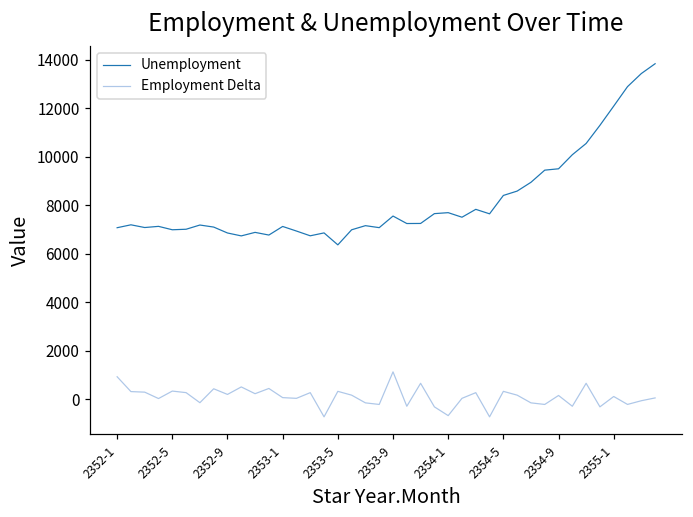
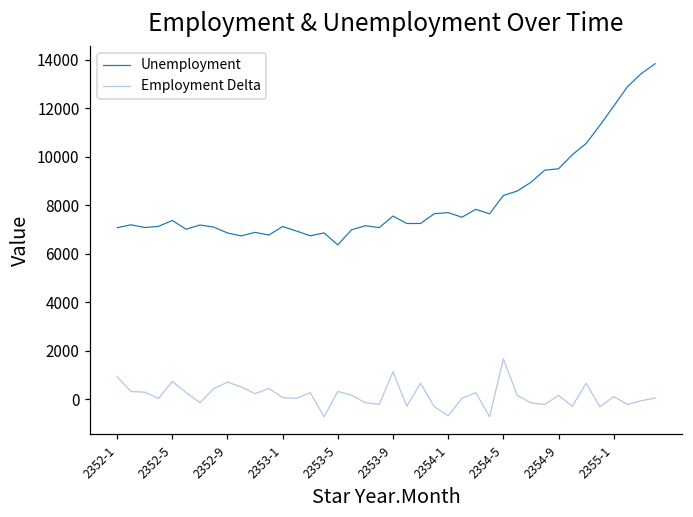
Unemployment, 2352-5: 7000 -> 7400
Employment Delta, 2352-5: 300 -> 700
Employment Delta, 2352-9: 200 -> 700
Employment Delta, 2354-5: 300 -> 1700
